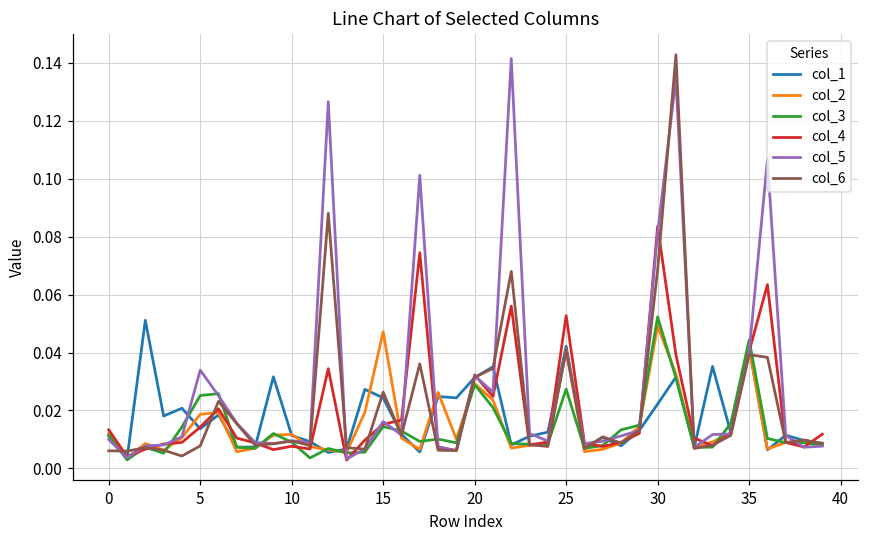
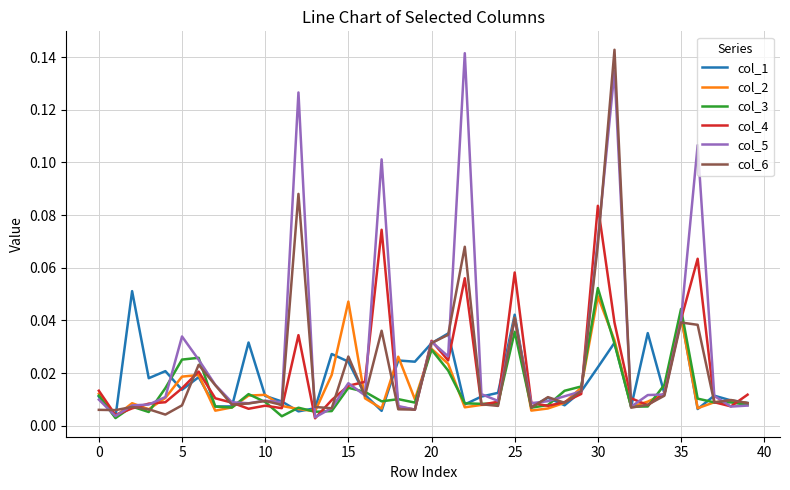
col_3, 25: 0.027 -> 0.036
col_4, 25: 0.053 -> 0.058
col_5, 30: 0.081 -> 0.071
